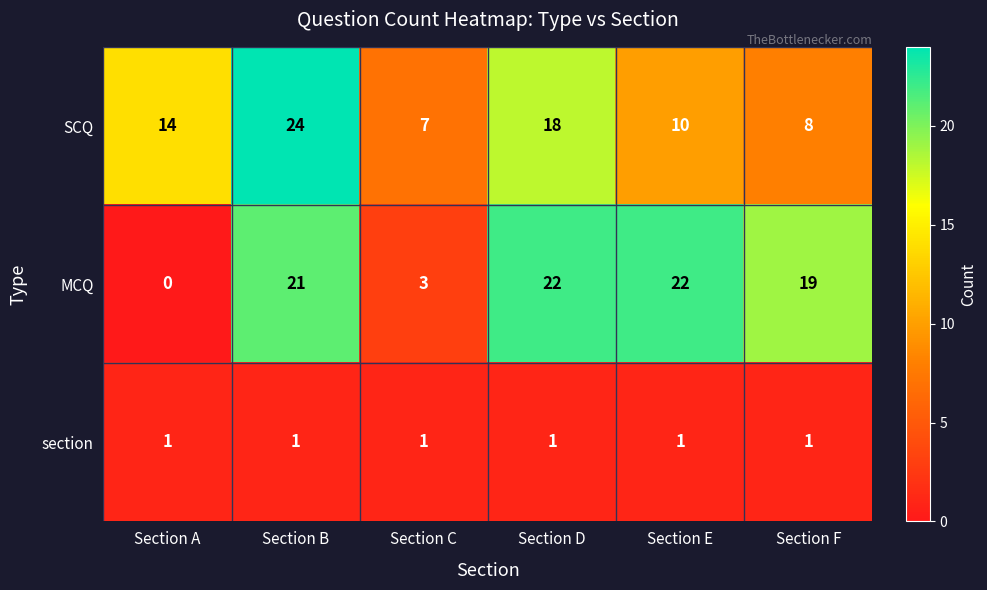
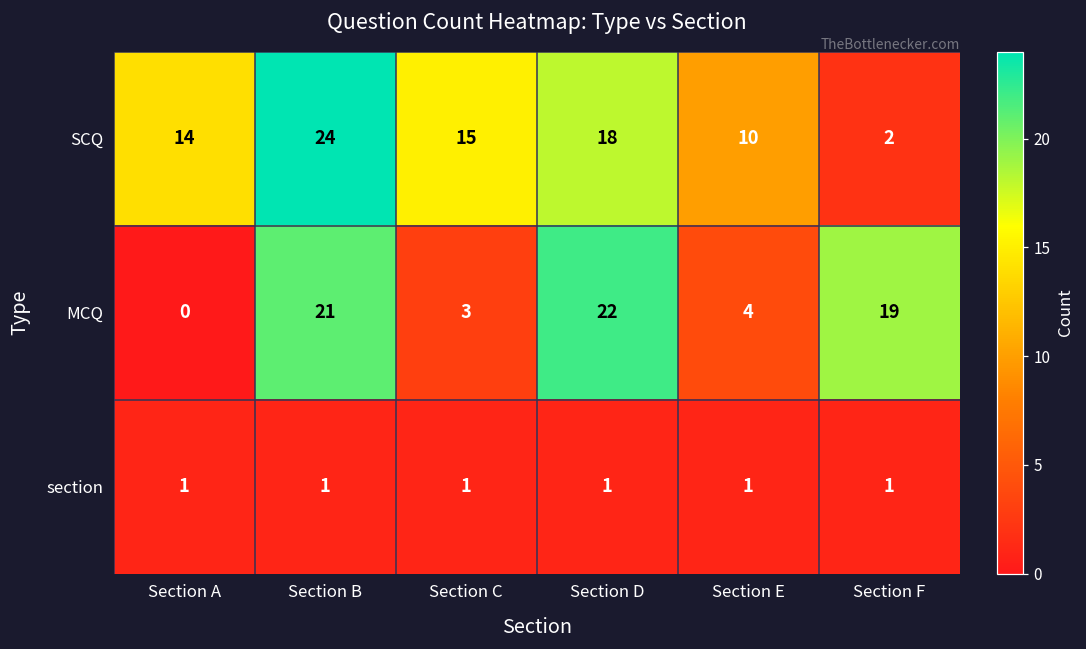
SCQ, Section C: 7 -> 15
SCQ, Section F: 8 -> 2
MCQ, Section E: 22 -> 4
